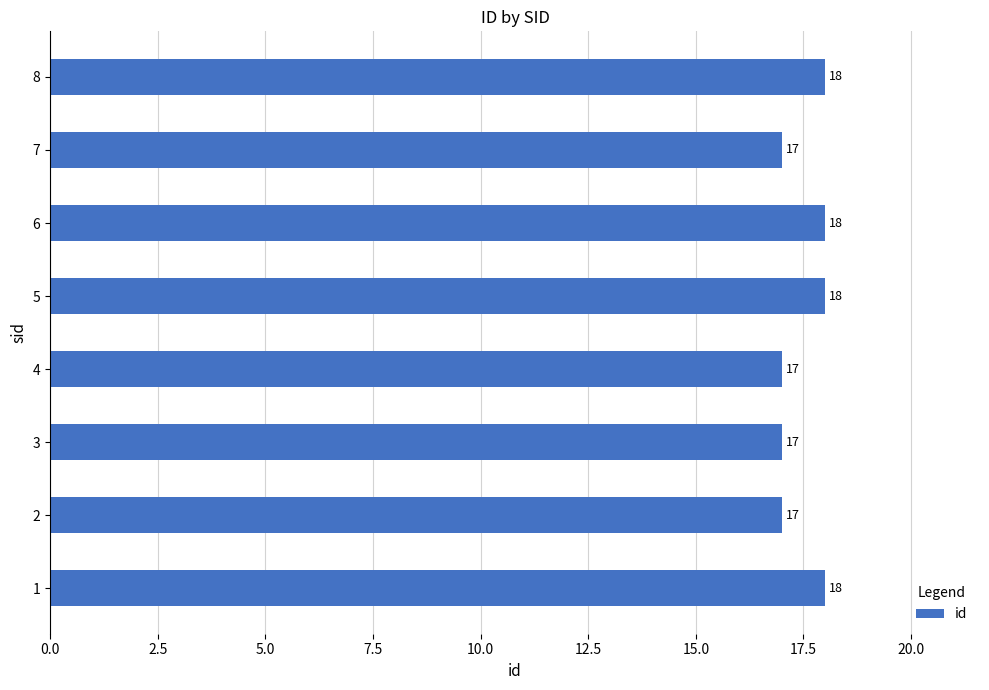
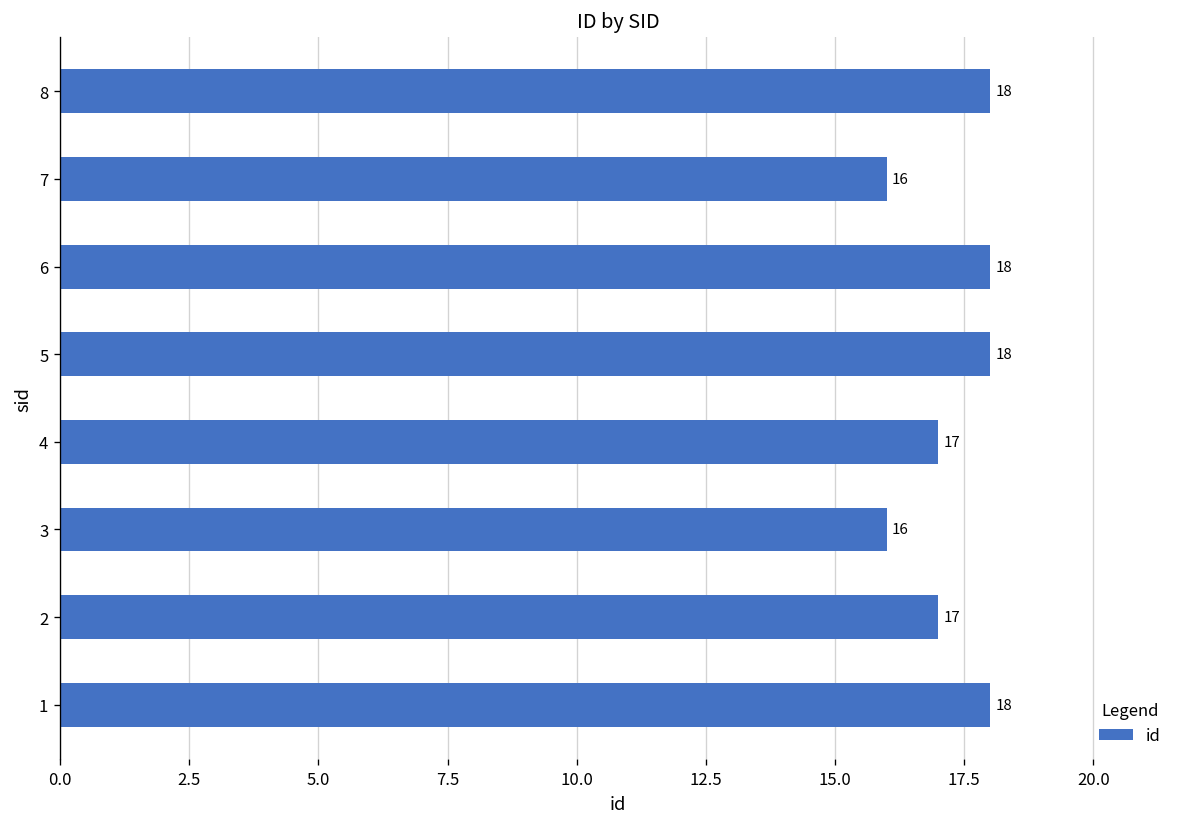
7: 17 -> 16
3: 17 -> 16
